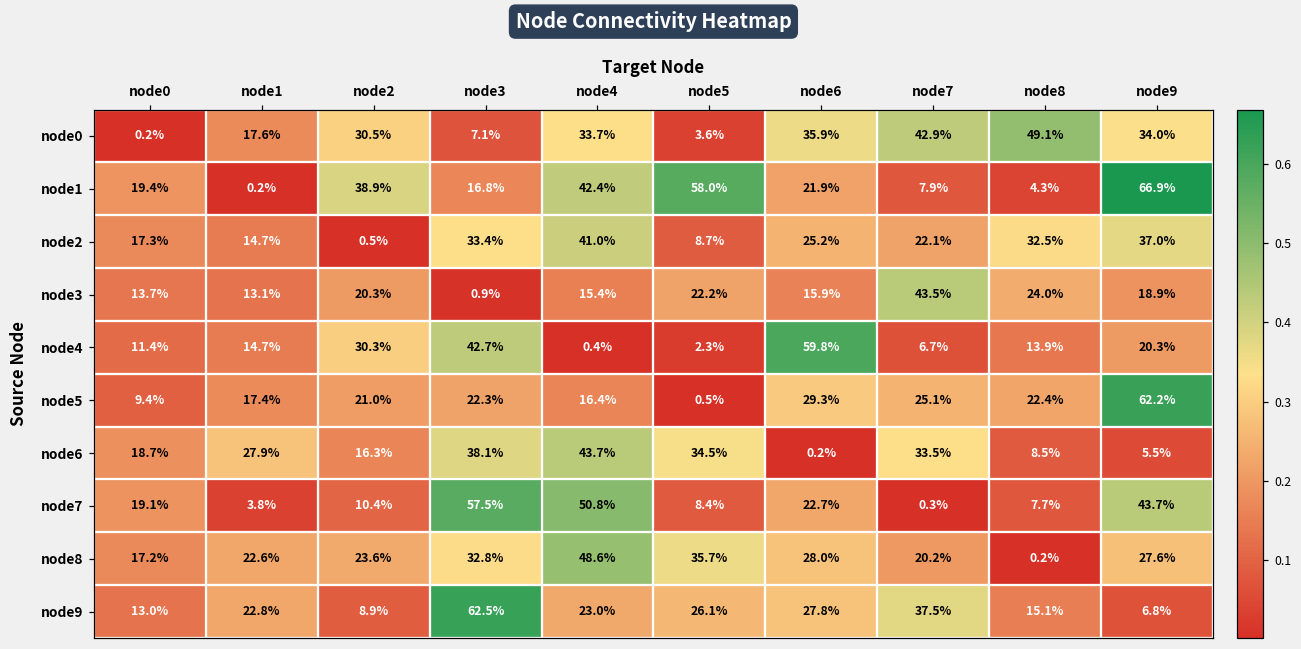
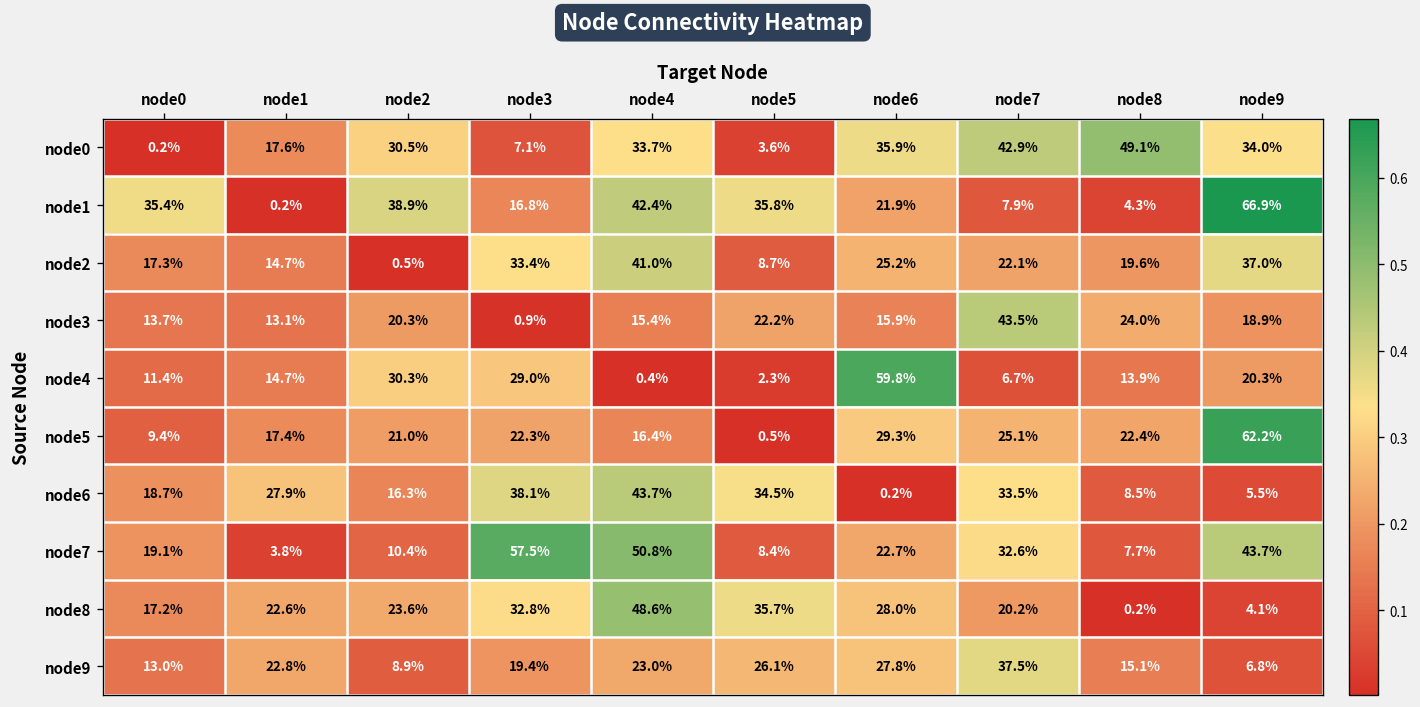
node1, node0: 19.4% -> 35.4%
node1, node5: 58.0% -> 35.8%
node2, node8: 32.5% -> 19.6%
node4, node3: 42.7% -> 29.0%
node7, node7: 0.3% -> 32.6%
node8, node9: 27.6% -> 4.1%
node9, node3: 62.5% -> 19.4%
